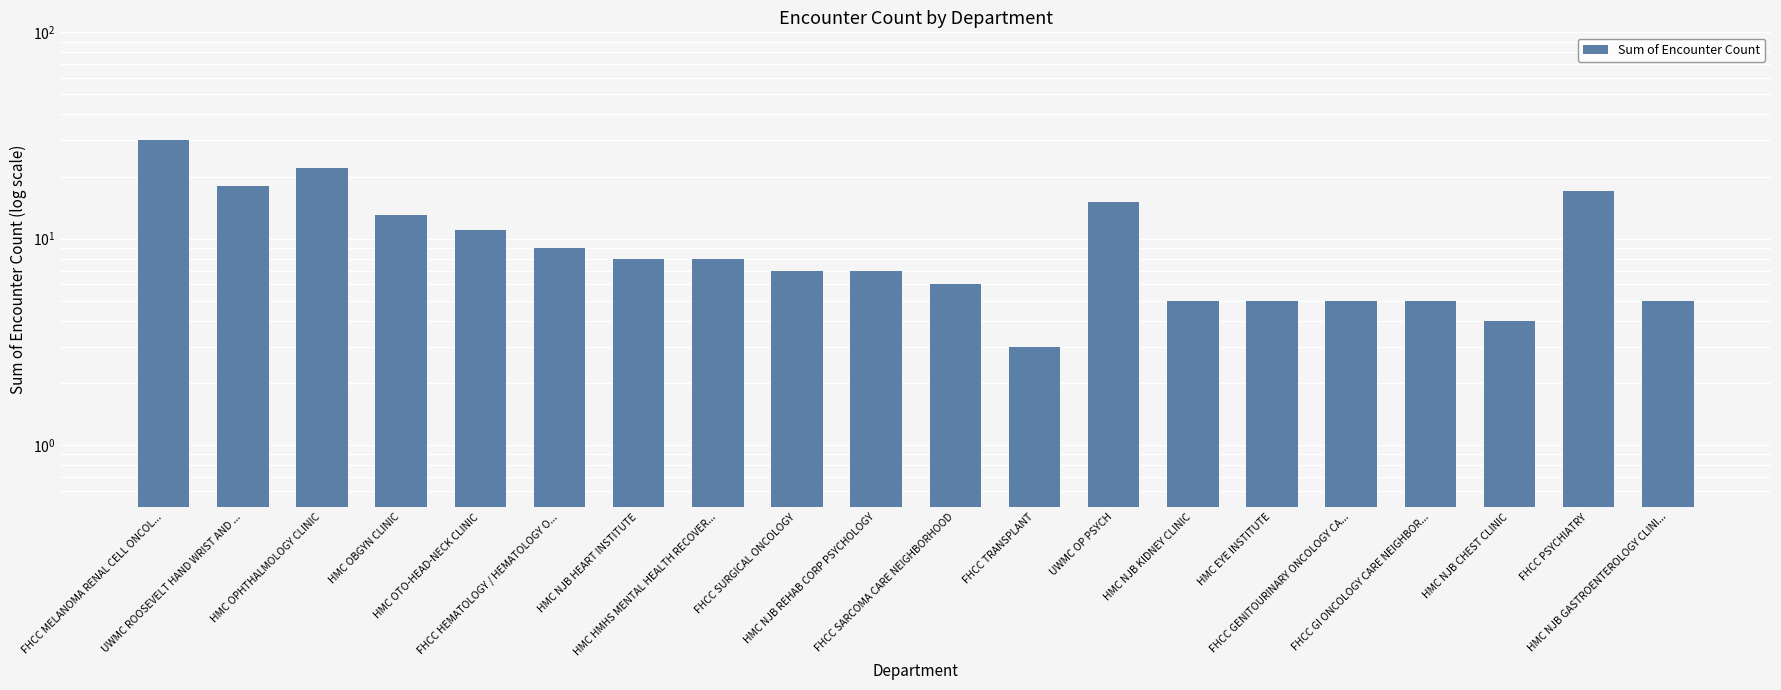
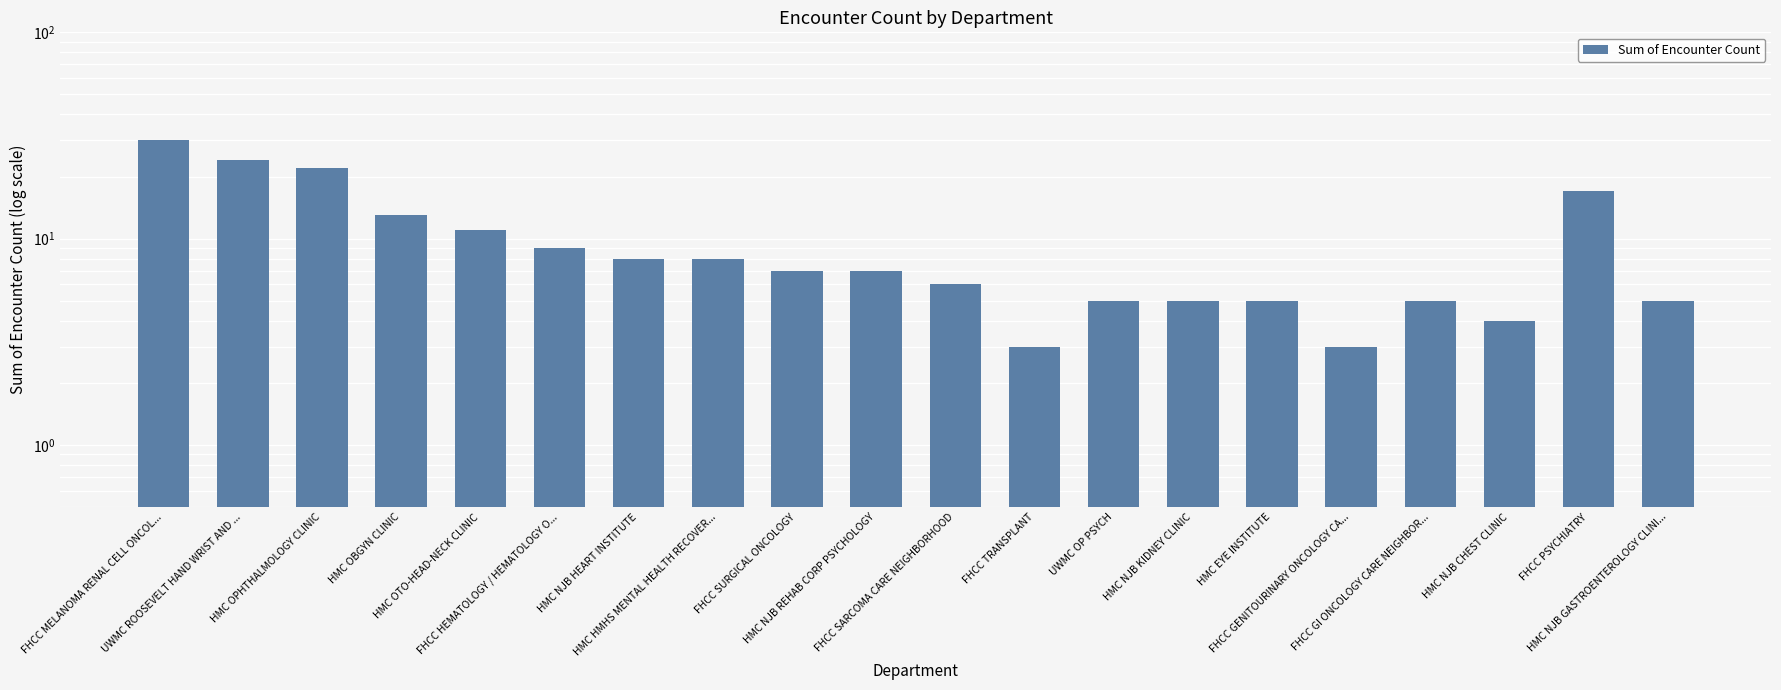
UWMC ROOSEVELT HAND WRIST AND ...: 18 -> 24
UWMC OP PSYCH: 15 -> 5
FHCC GENITOURINARY ONCOLOGY CA...: 5 -> 3
